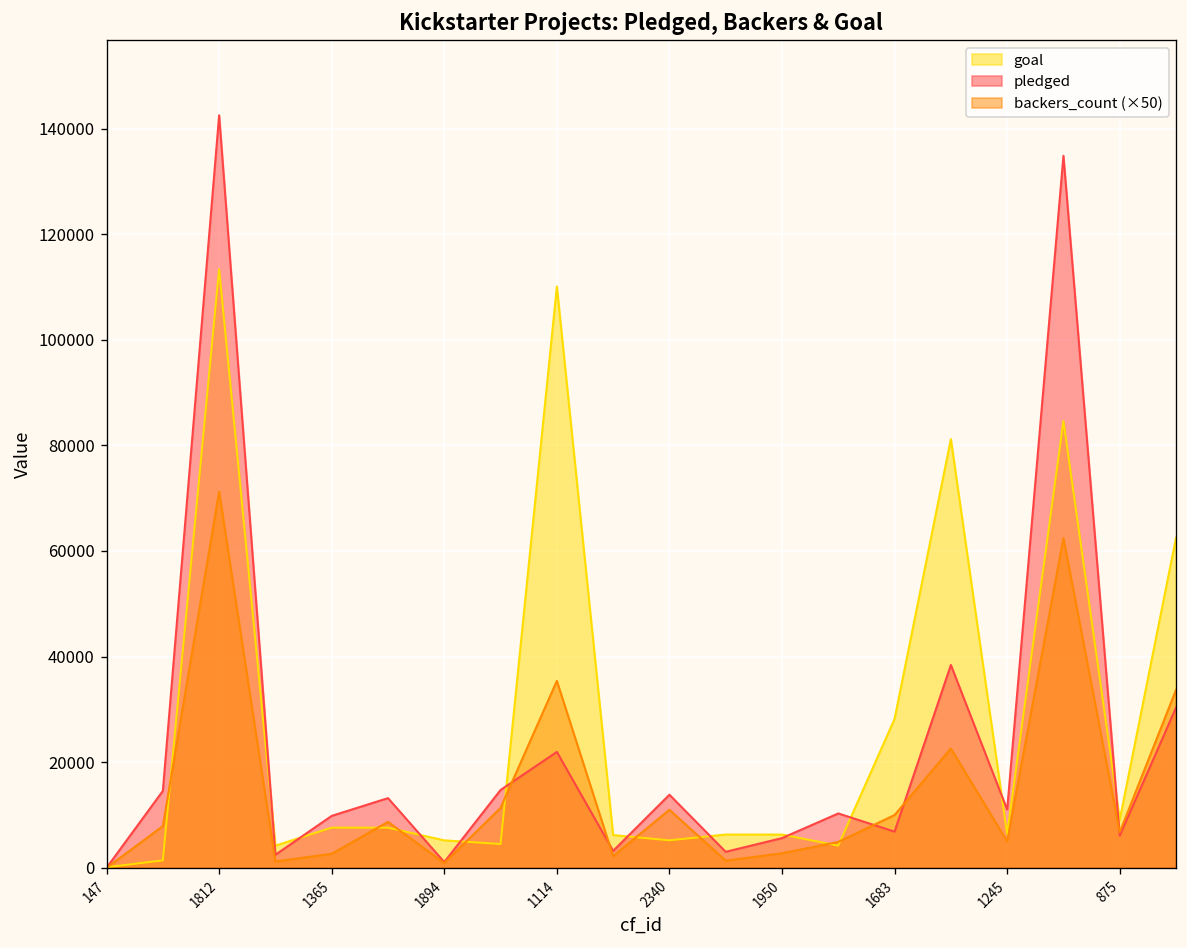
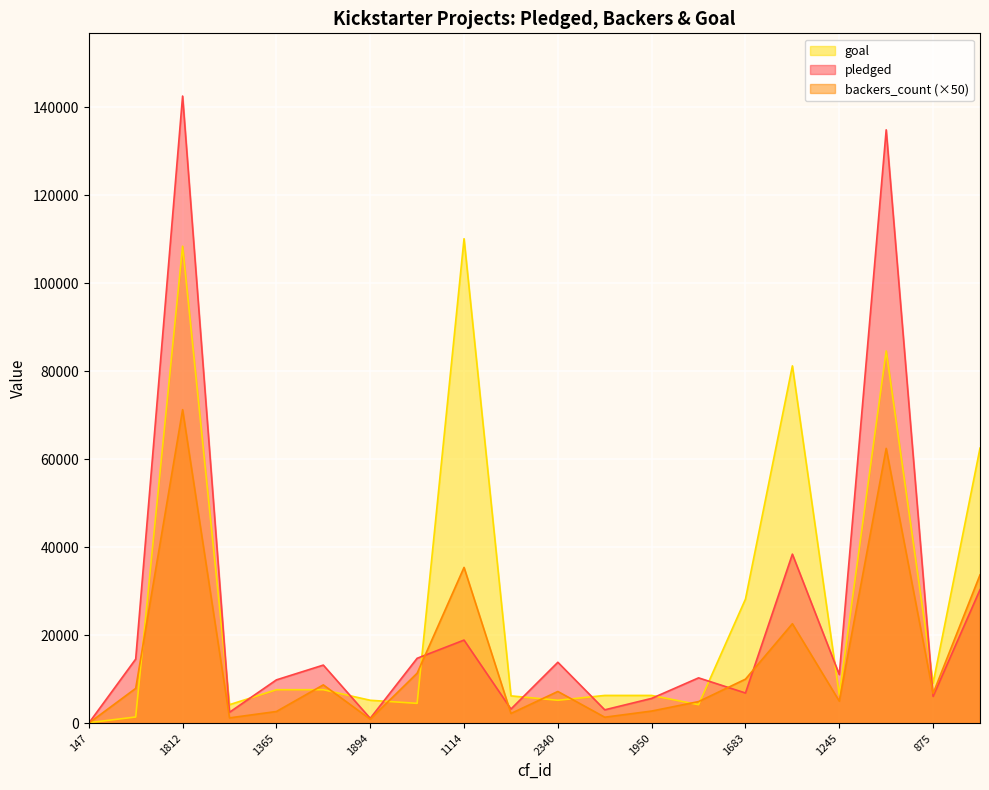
goal, 1812: 113000 -> 108000
pledged, 1114: 22000 -> 19000
backers_count (×50), 2340: 11000 -> 7000
